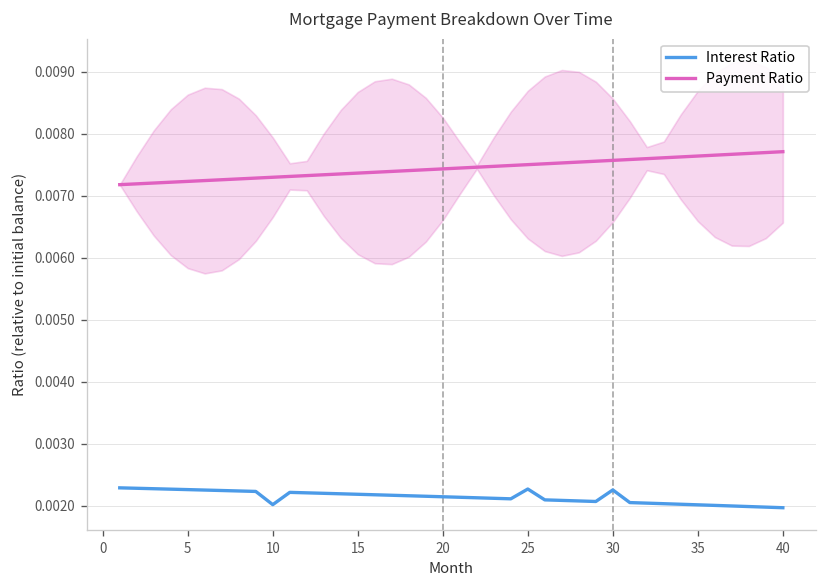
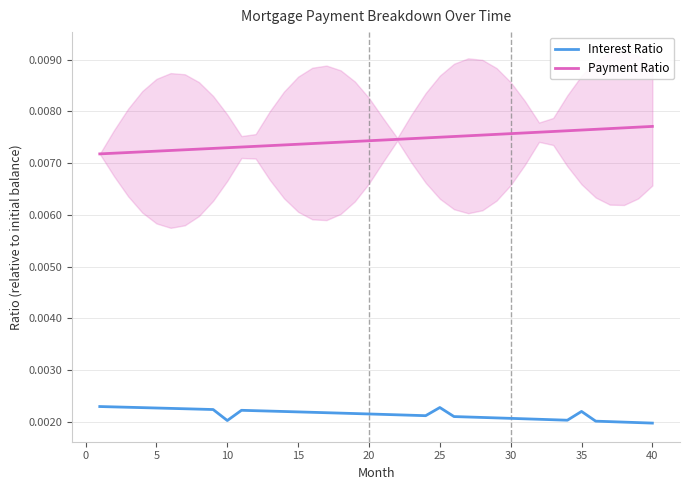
Interest Ratio, 30: 0.0023 -> 0.0021
Interest Ratio, 35: 0.0020 -> 0.0022
